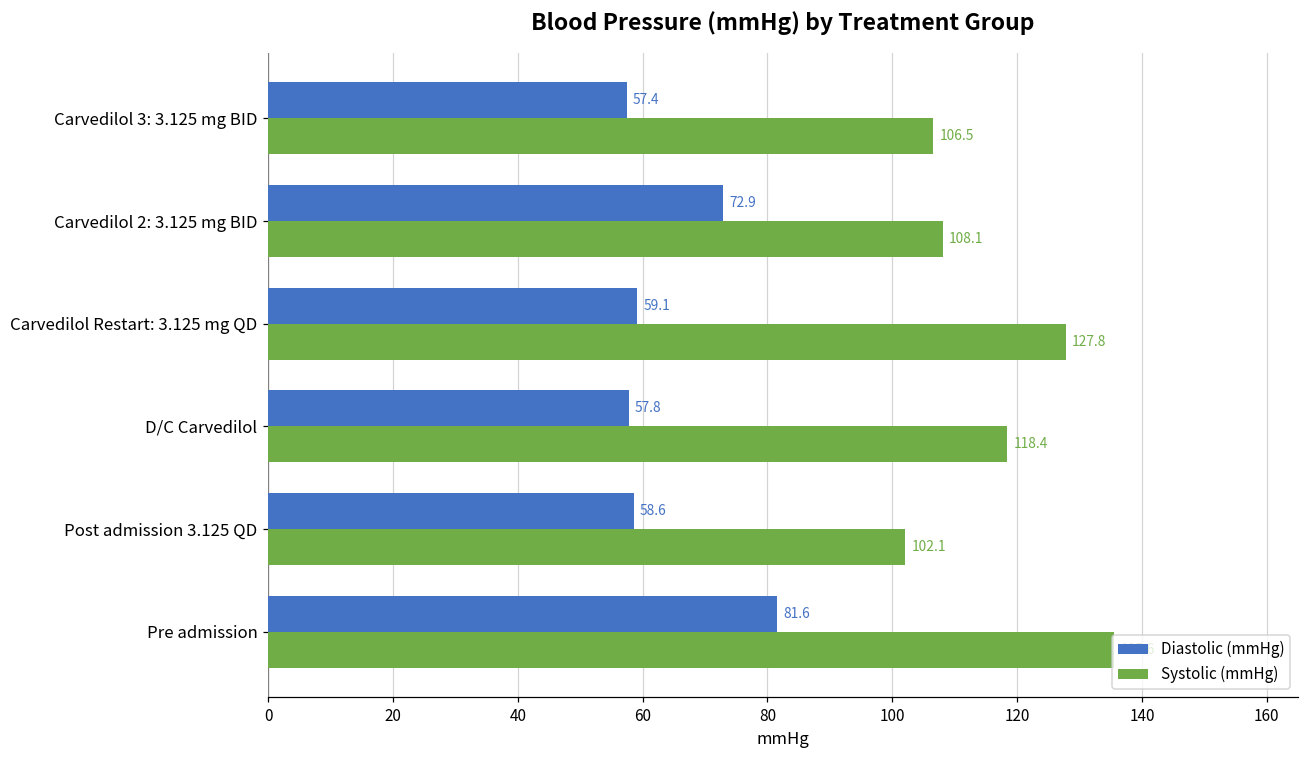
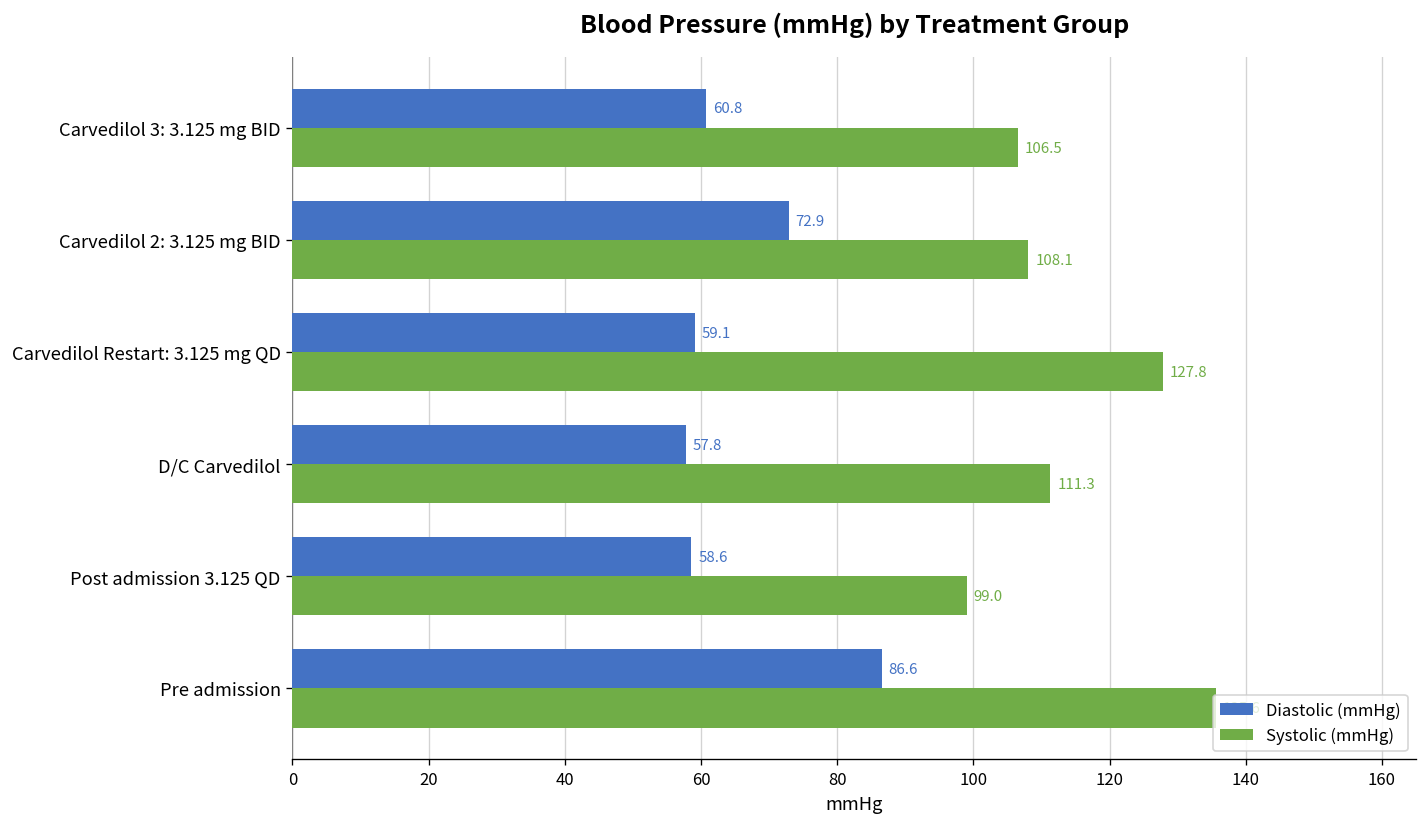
Diastolic (mmHg), Carvedilol 3: 3.125 mg BID: 57.4 -> 60.8
Systolic (mmHg), D/C Carvedilol: 118.4 -> 111.3
Systolic (mmHg), Post admission 3.125 QD: 102.1 -> 99.0
Diastolic (mmHg), Pre admission: 81.6 -> 86.6
